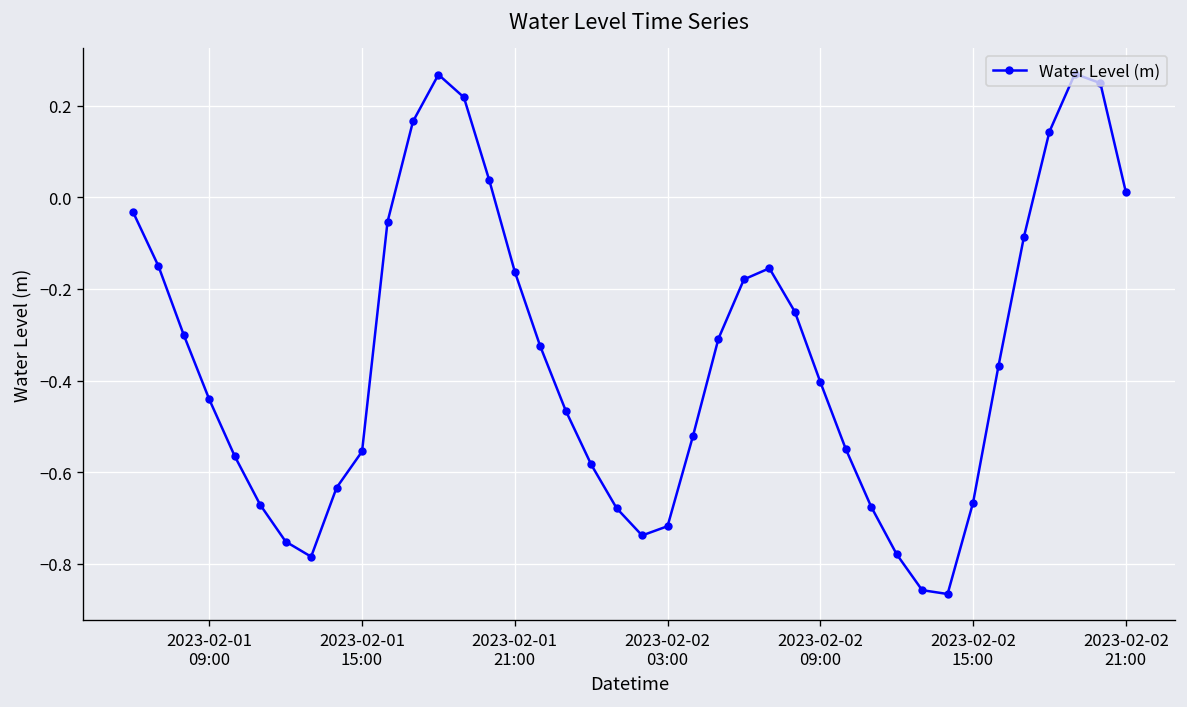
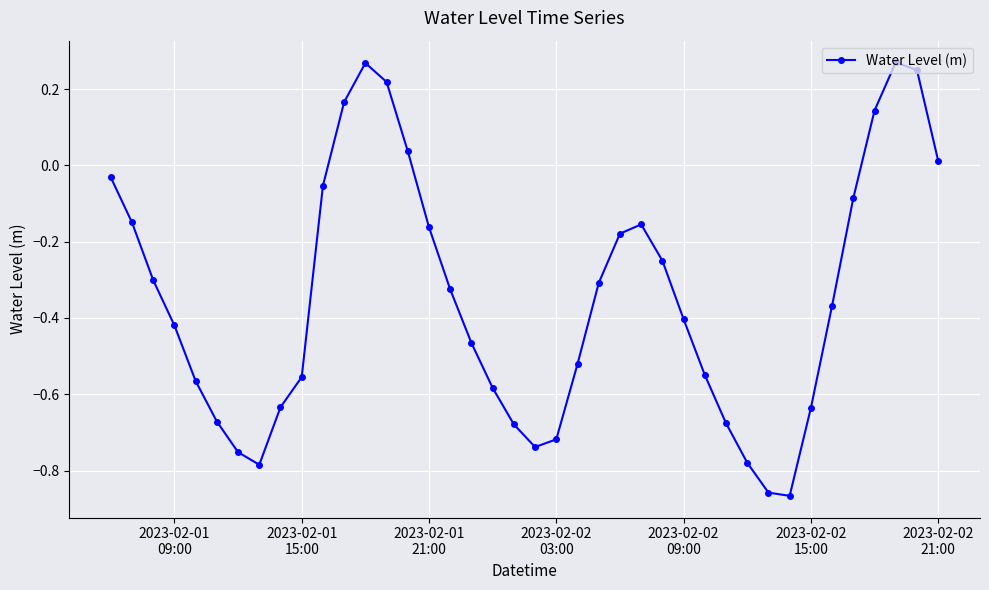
2023-02-01 09:00: -0.44 -> -0.42
2023-02-02 15:00: -0.67 -> -0.64
